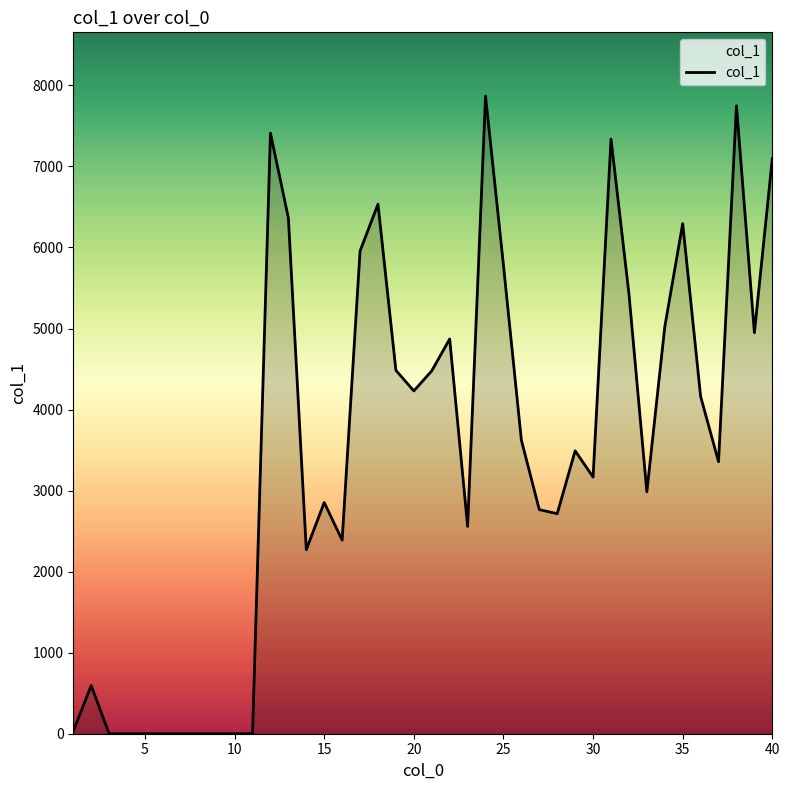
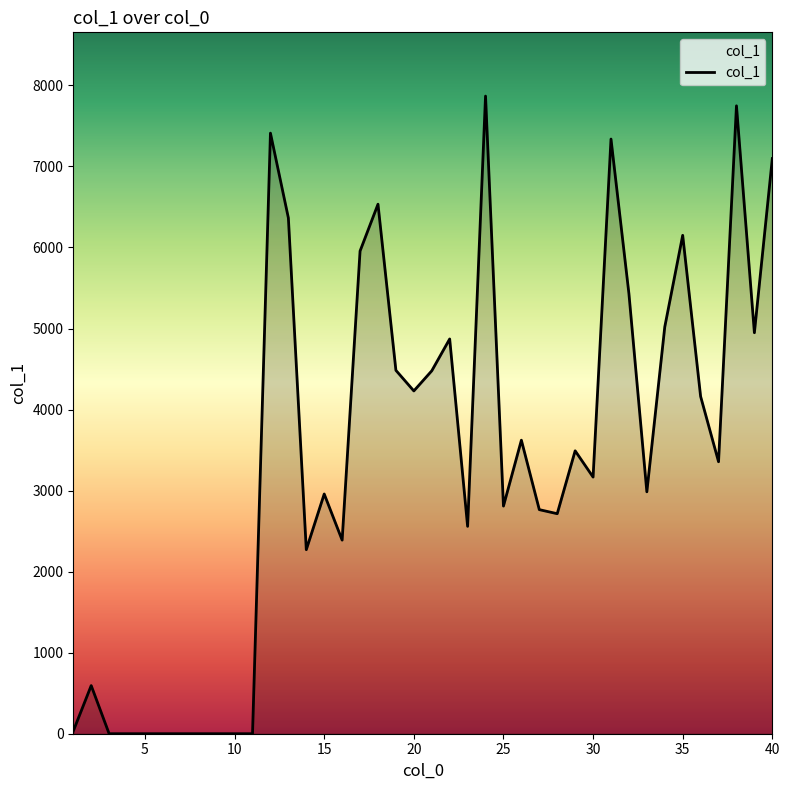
15: 2900 -> 3000
25: 5800 -> 2800
35: 6300 -> 6200
